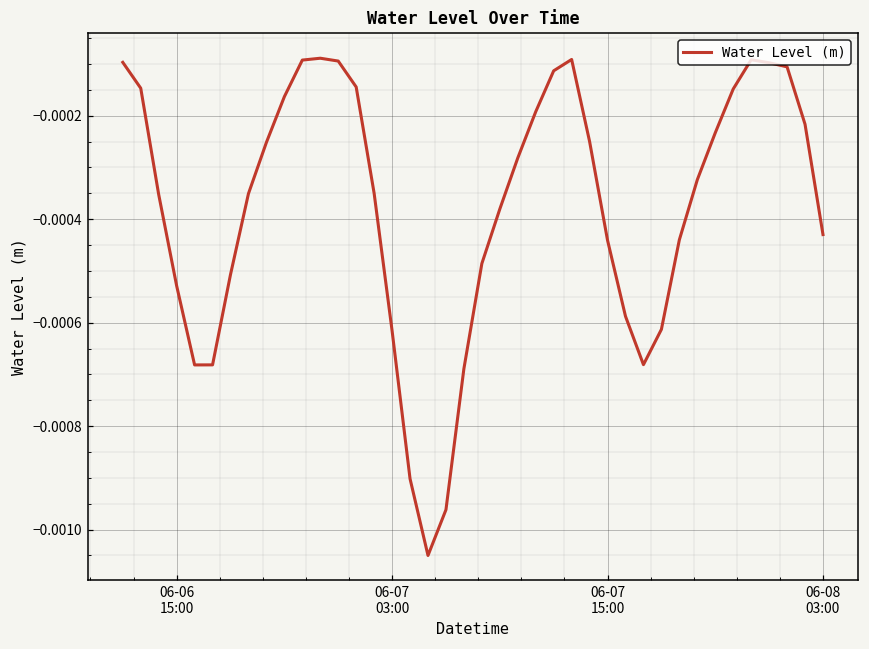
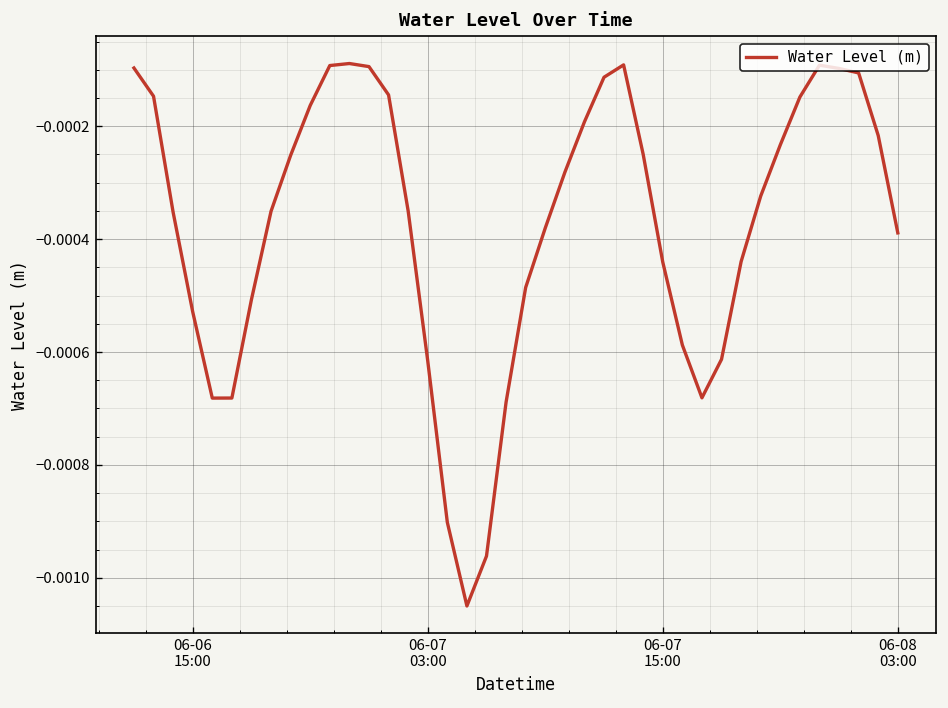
06-08 03:00: -0.00043 -> -0.00039
